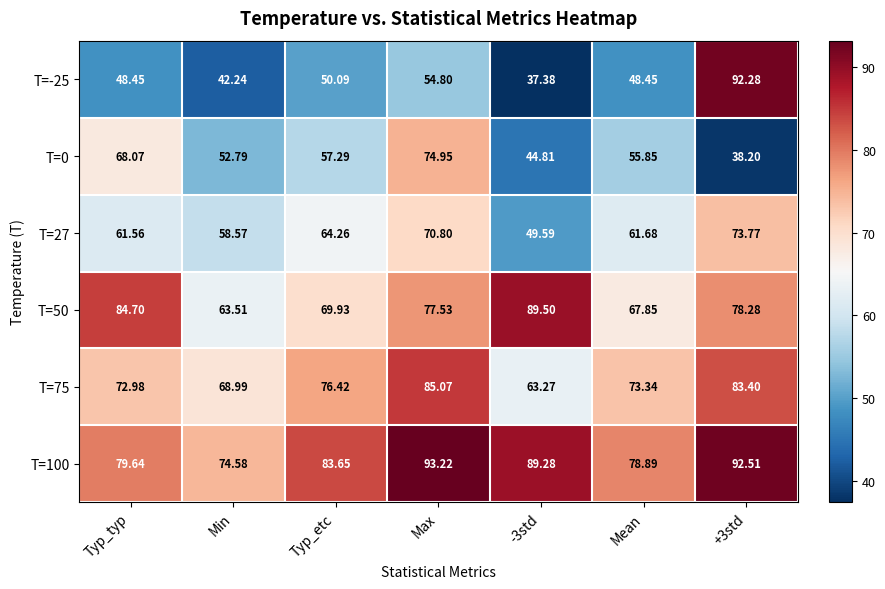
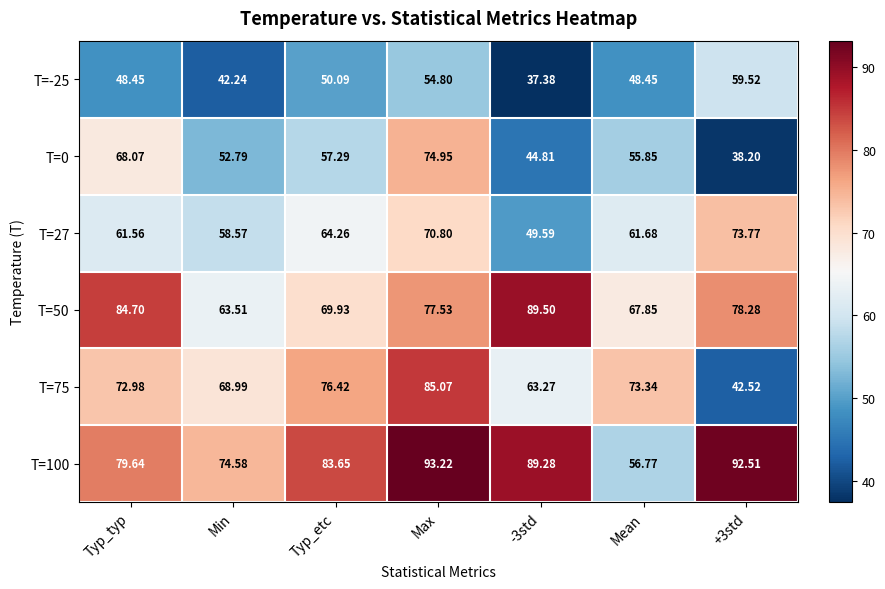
T=-25, +3std: 92.28 -> 59.52
T=75, +3std: 83.40 -> 42.52
T=100, Mean: 78.89 -> 56.77
